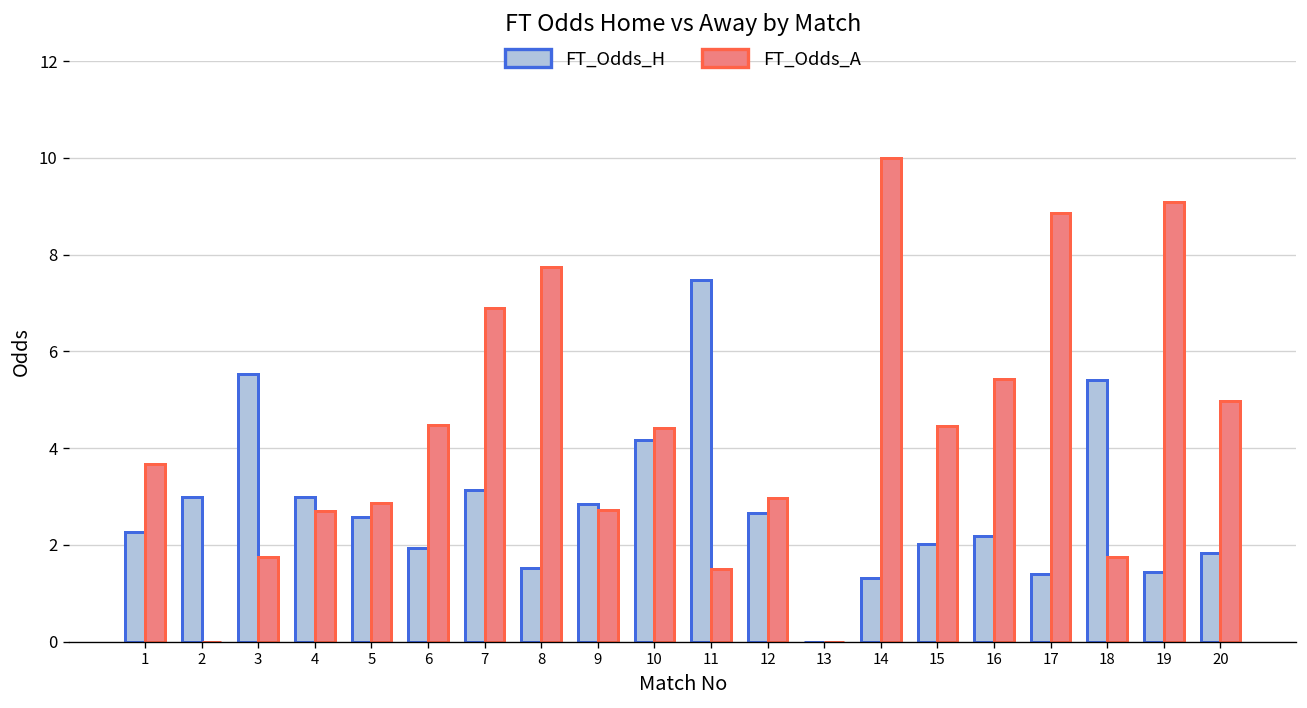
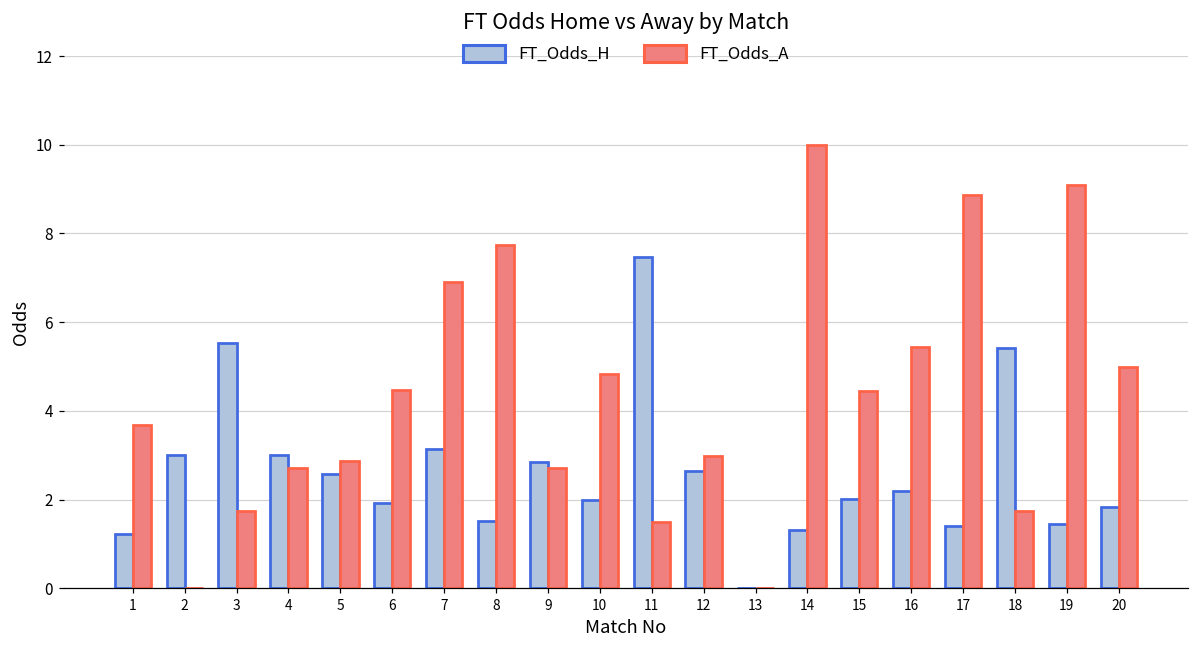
FT_Odds_H, 1: 2.3 -> 1.2
FT_Odds_H, 10: 4.2 -> 2.0
FT_Odds_A, 10: 4.4 -> 4.8
